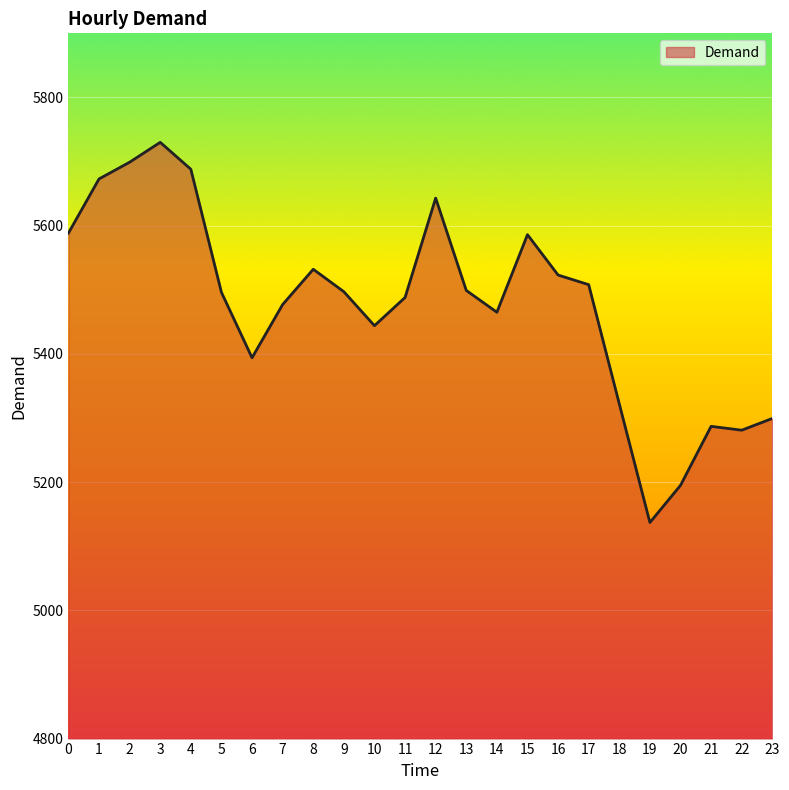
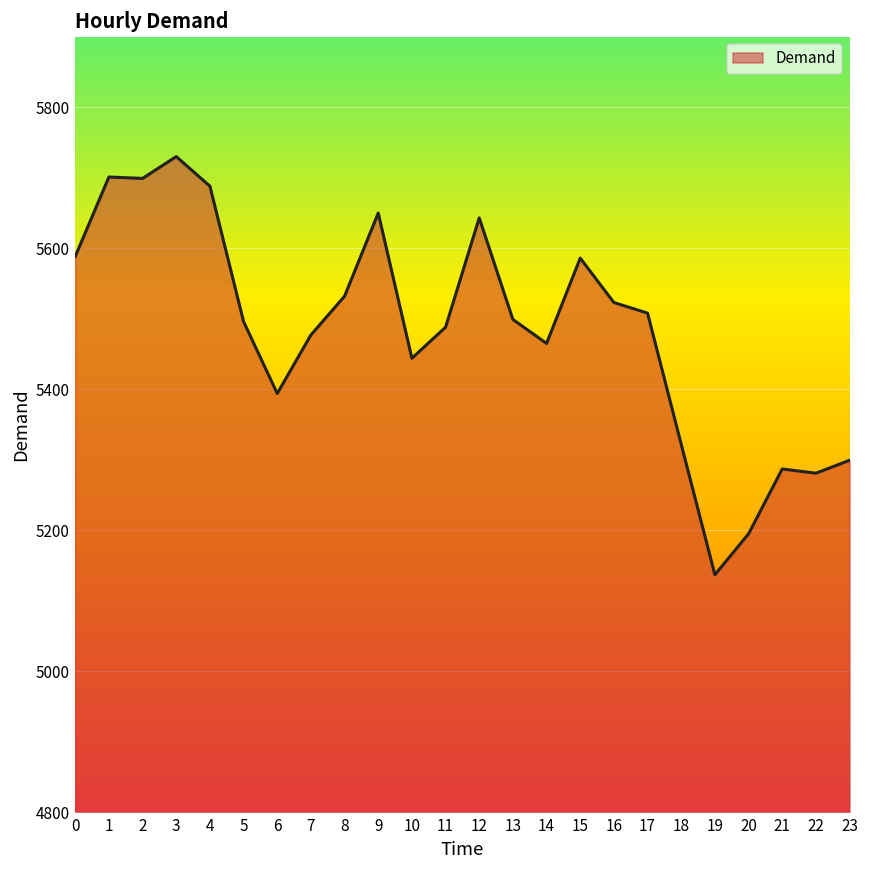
1: 5670 -> 5700
9: 5500 -> 5650
